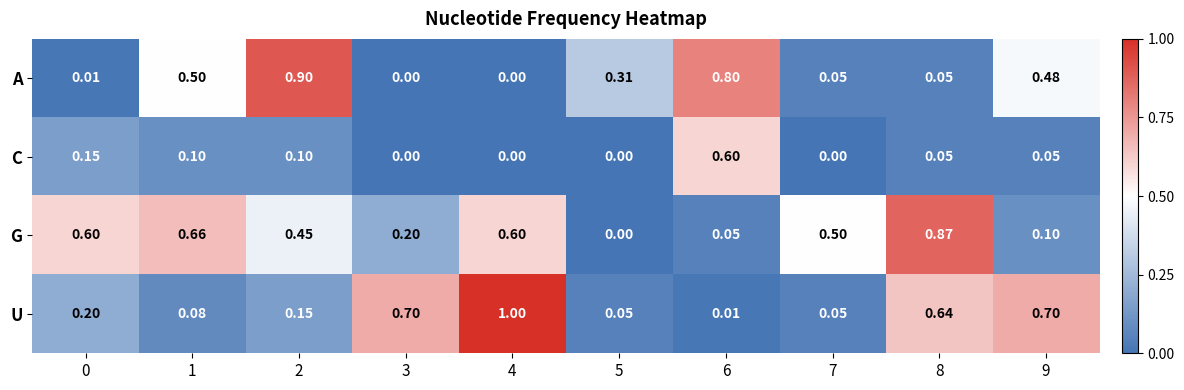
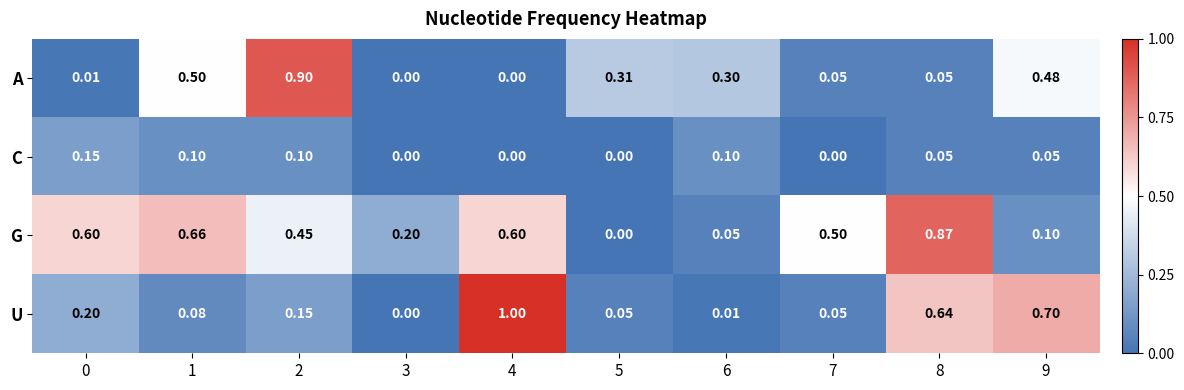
A, 6: 0.80 -> 0.30
C, 6: 0.60 -> 0.10
U, 3: 0.70 -> 0.00
